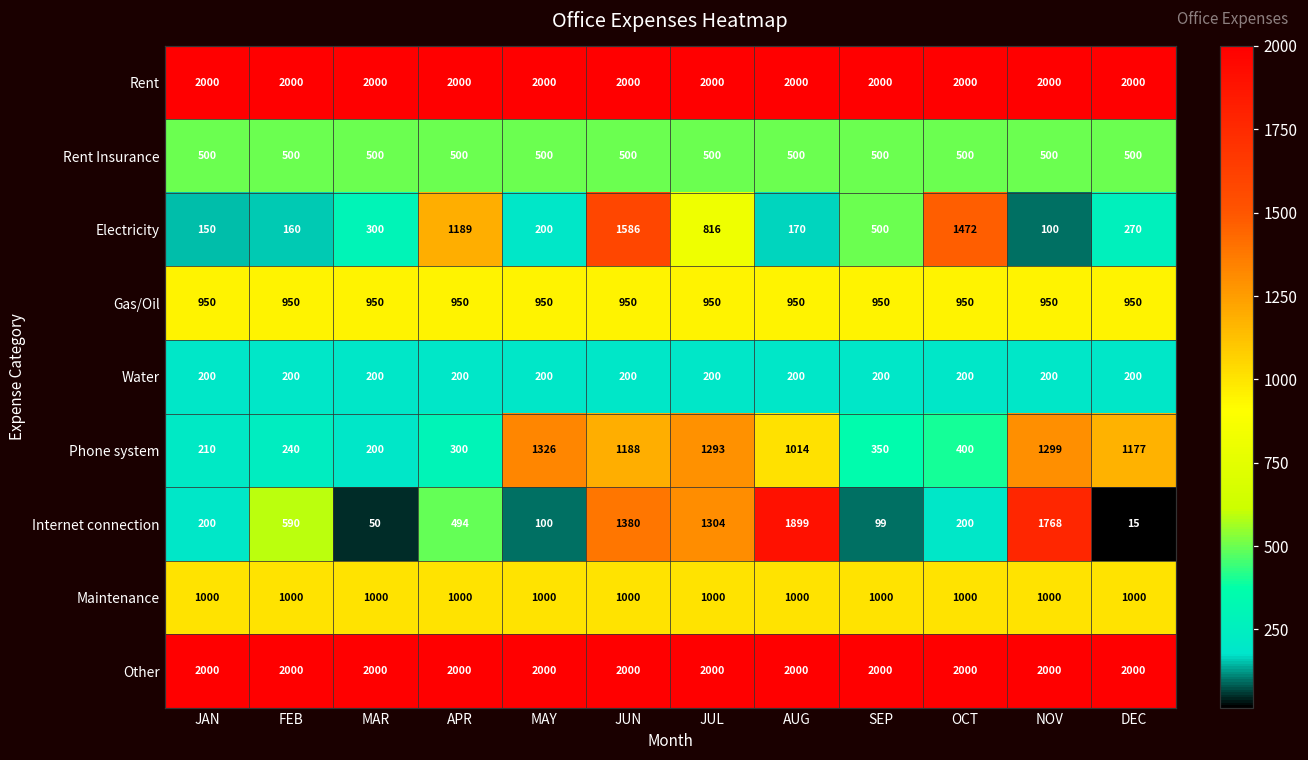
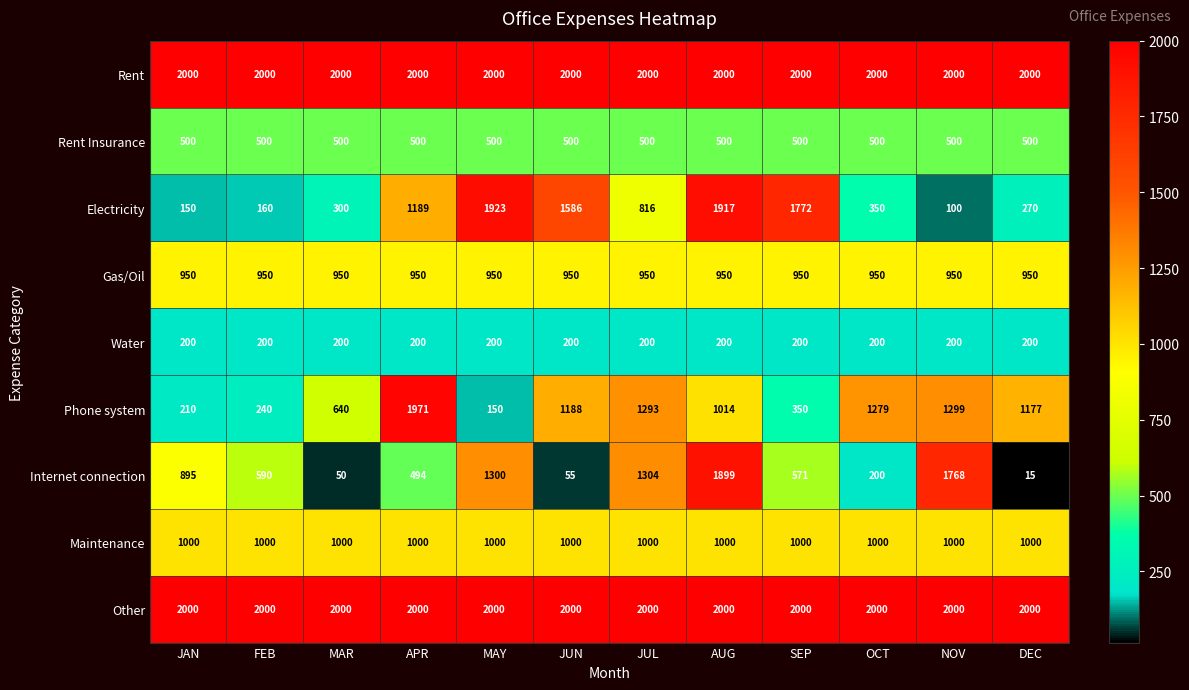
Electricity, MAY: 200 -> 1923
Electricity, AUG: 170 -> 1917
Electricity, SEP: 500 -> 1772
Electricity, OCT: 1472 -> 350
Phone system, MAR: 200 -> 640
Phone system, APR: 300 -> 1971
Phone system, MAY: 1326 -> 150
Phone system, OCT: 400 -> 1279
Internet connection, JAN: 200 -> 895
Internet connection, MAY: 100 -> 1300
Internet connection, JUN: 1380 -> 55
Internet connection, SEP: 99 -> 571
